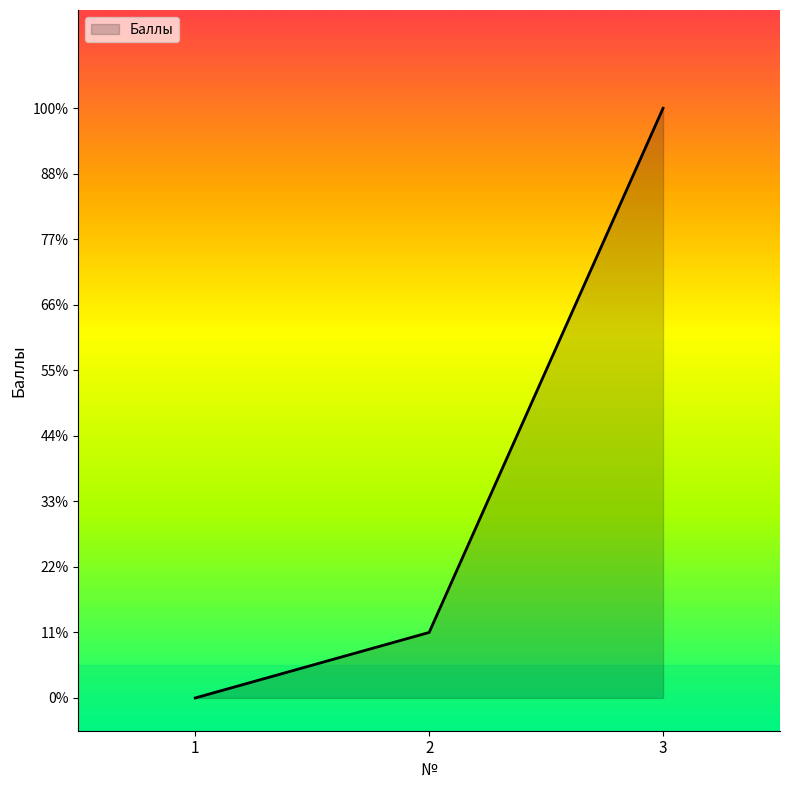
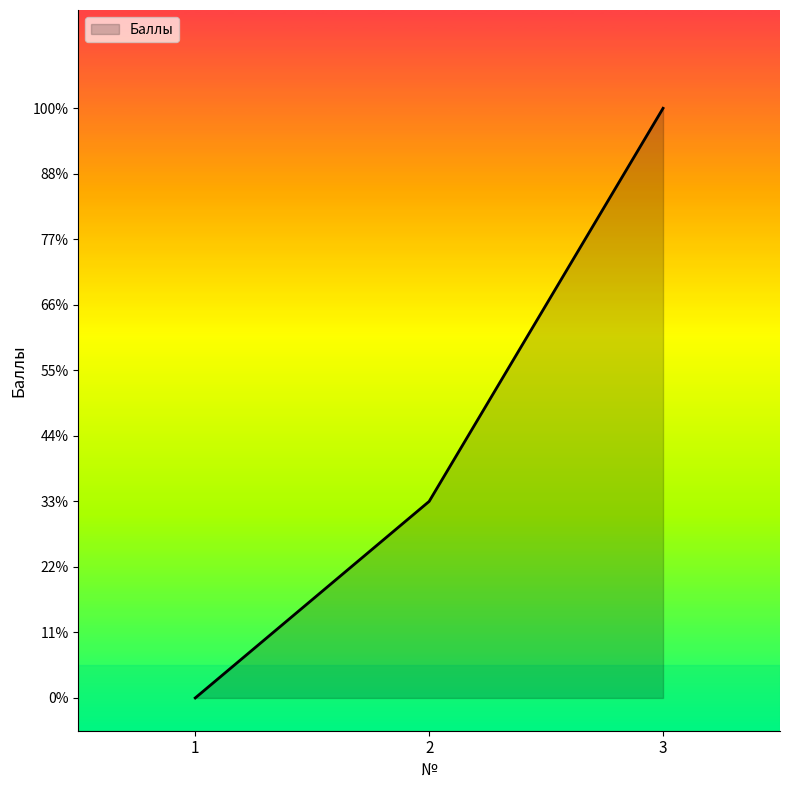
2: 11% -> 33%
